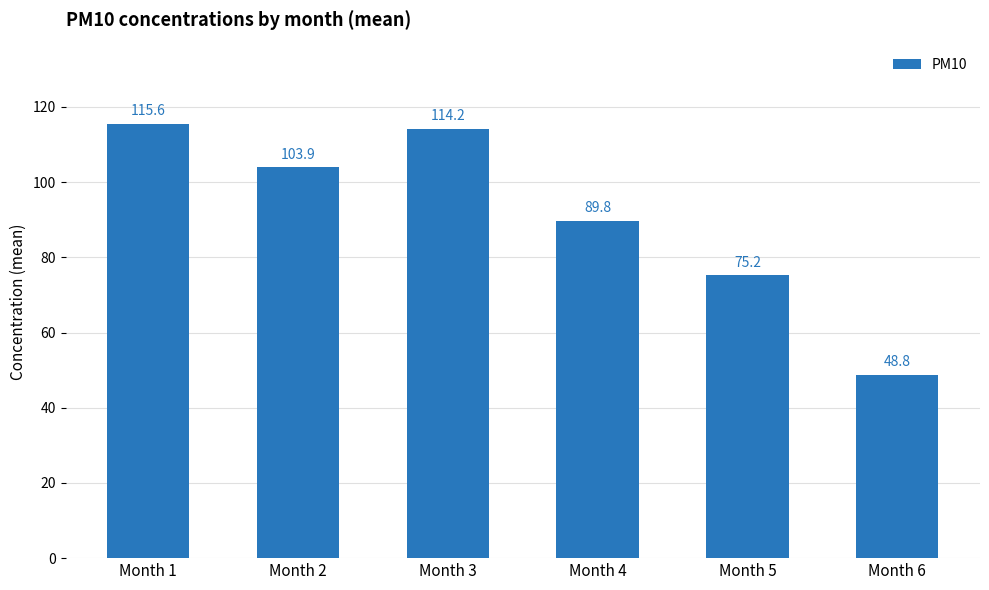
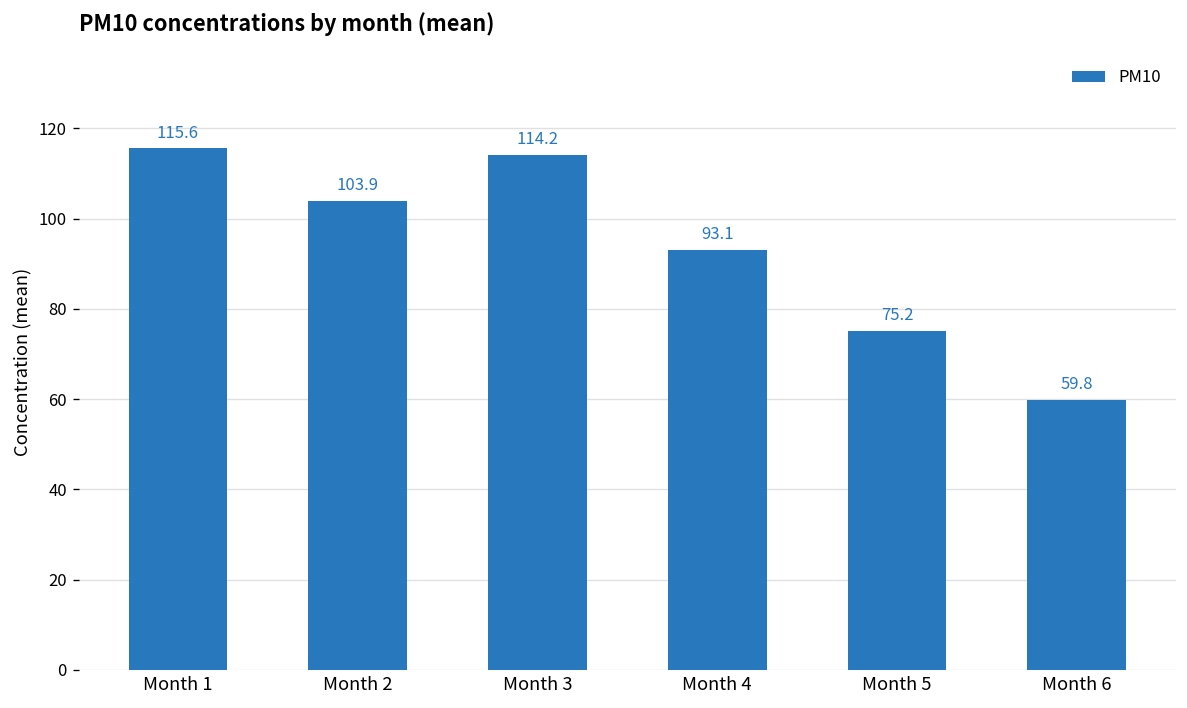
Month 4: 89.8 -> 93.1
Month 6: 48.8 -> 59.8
